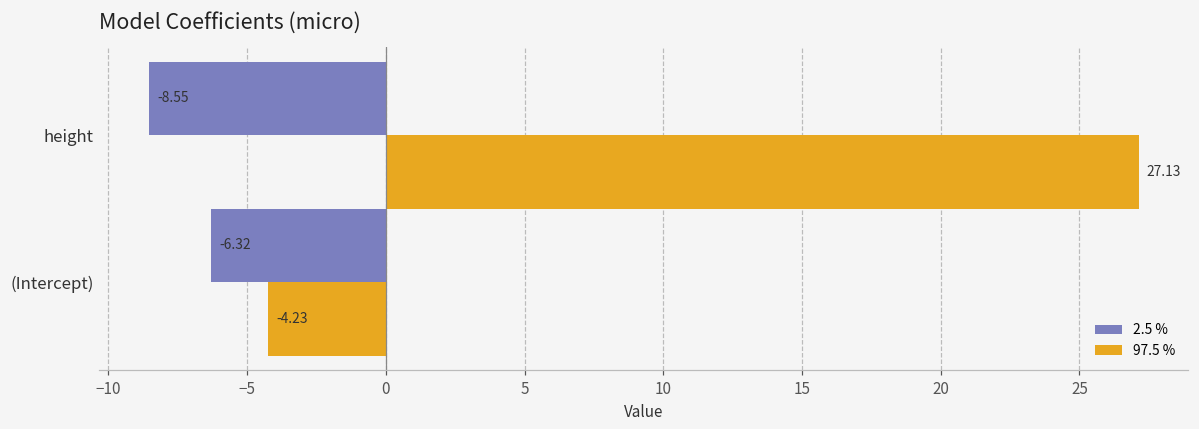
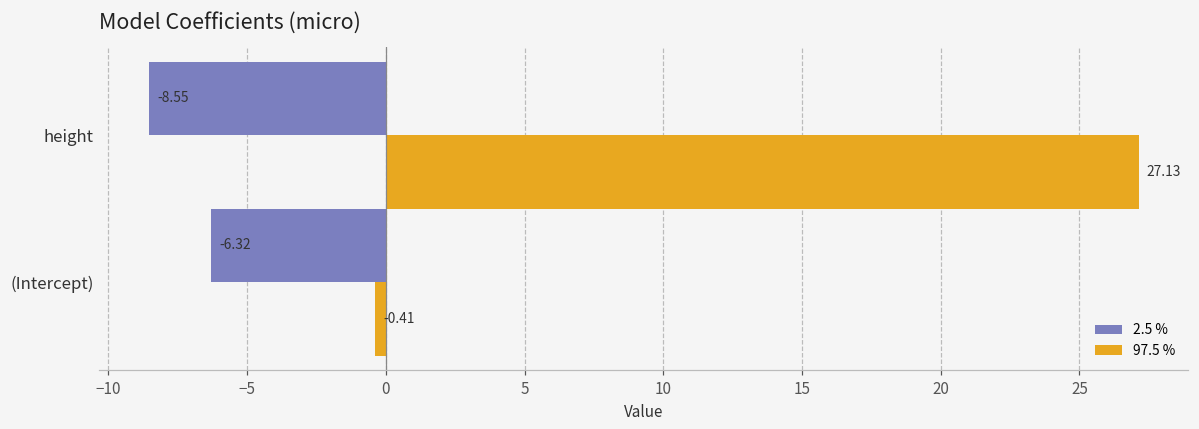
97.5 %, (Intercept): -4.23 -> -0.41
